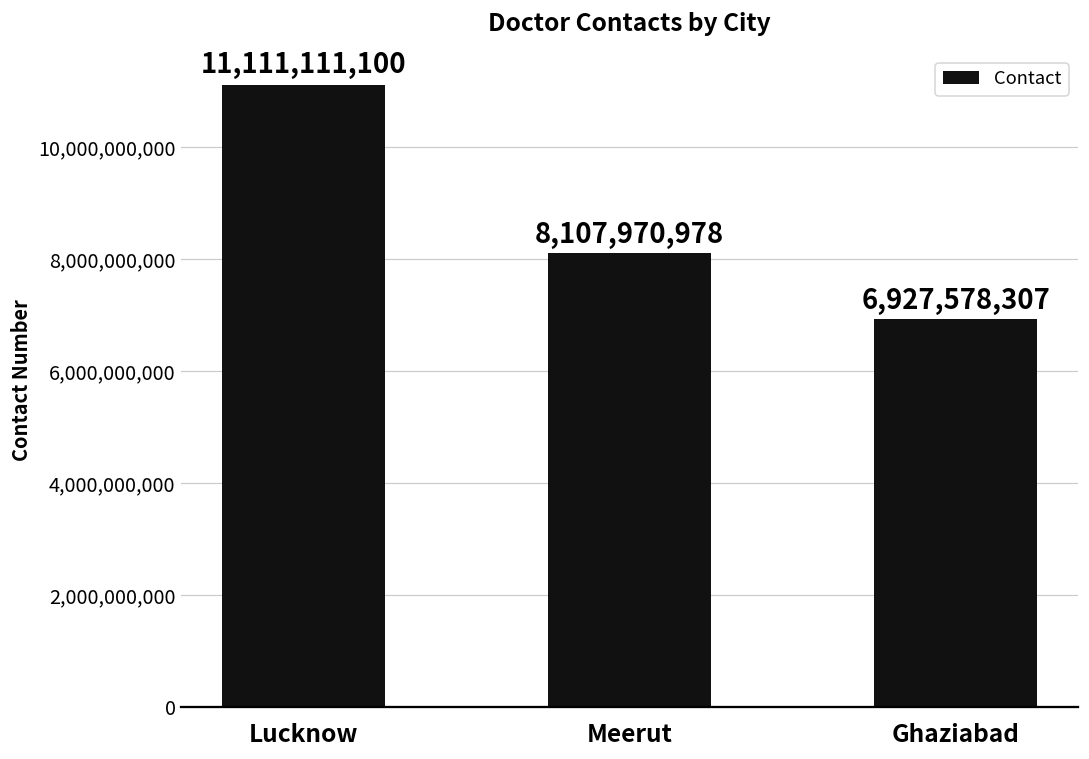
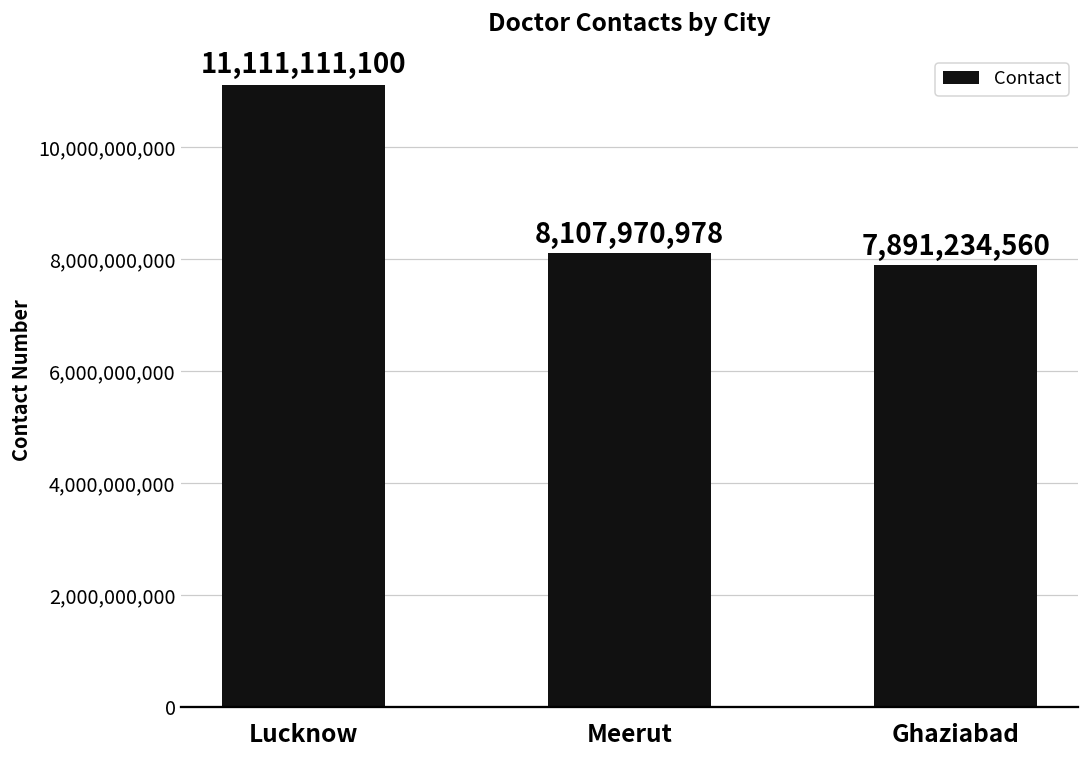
Ghaziabad: 6,927,578,307 -> 7,891,234,560
